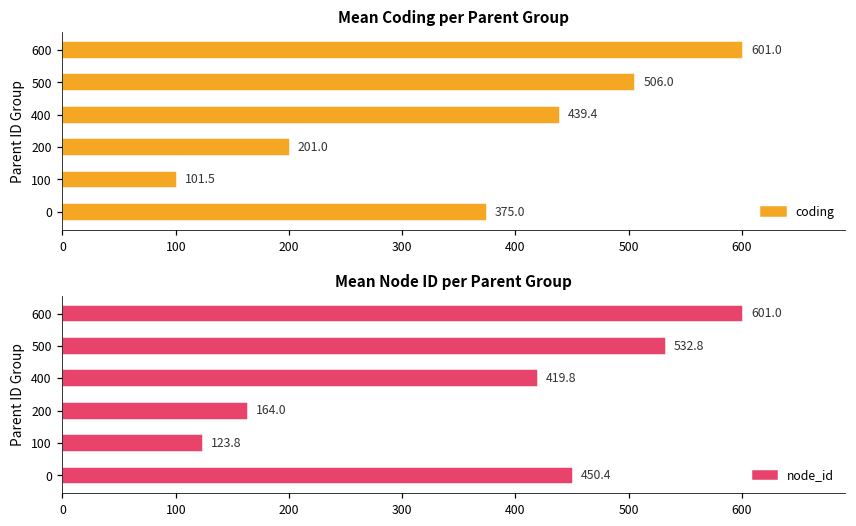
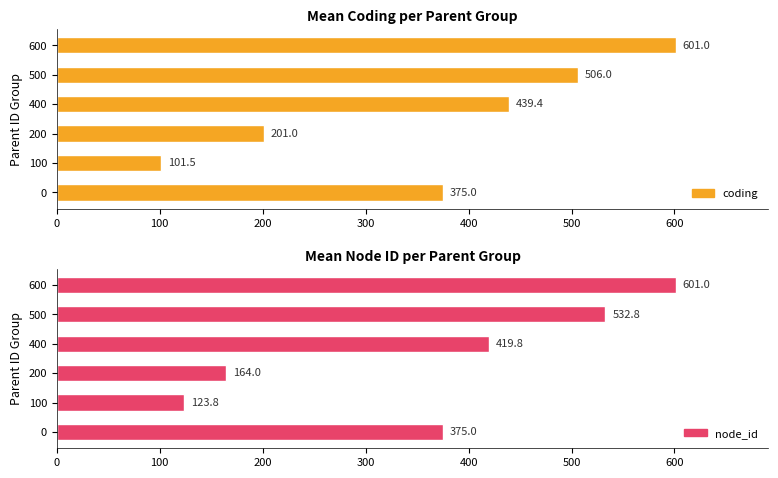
Mean Node ID per Parent Group, 0: 450.4 -> 375.0
